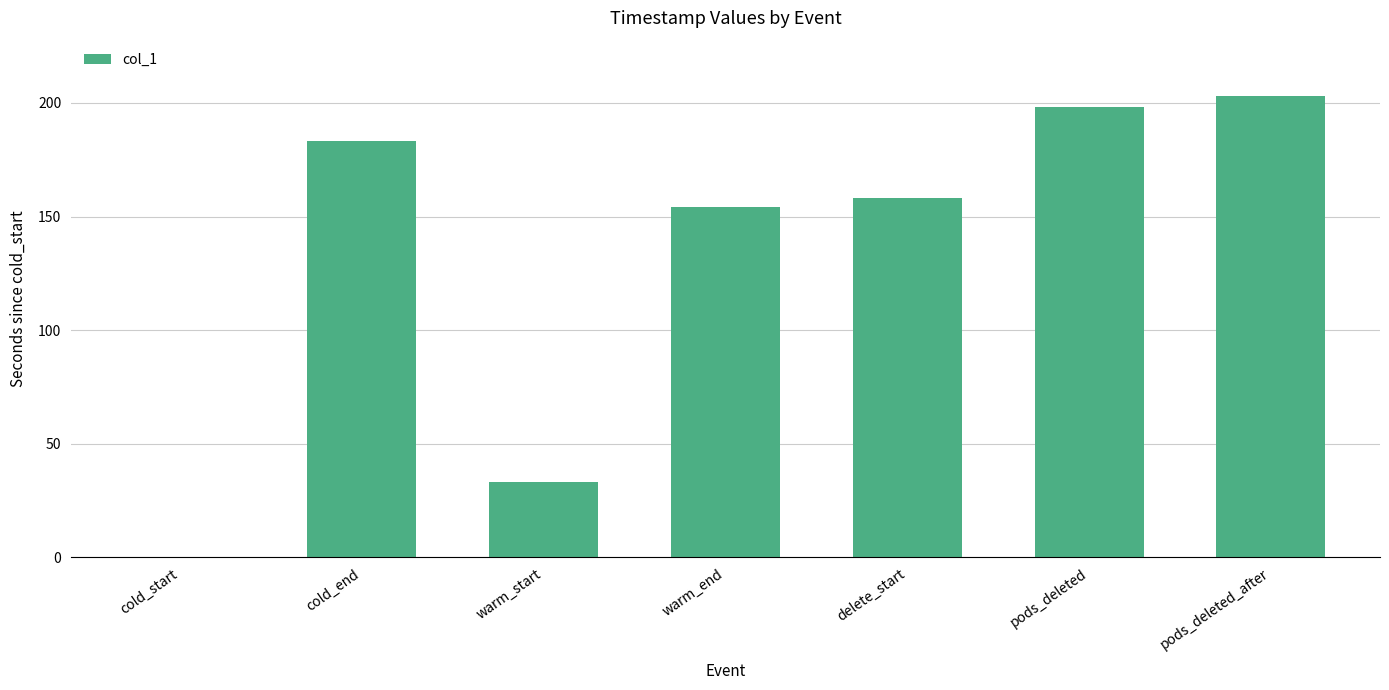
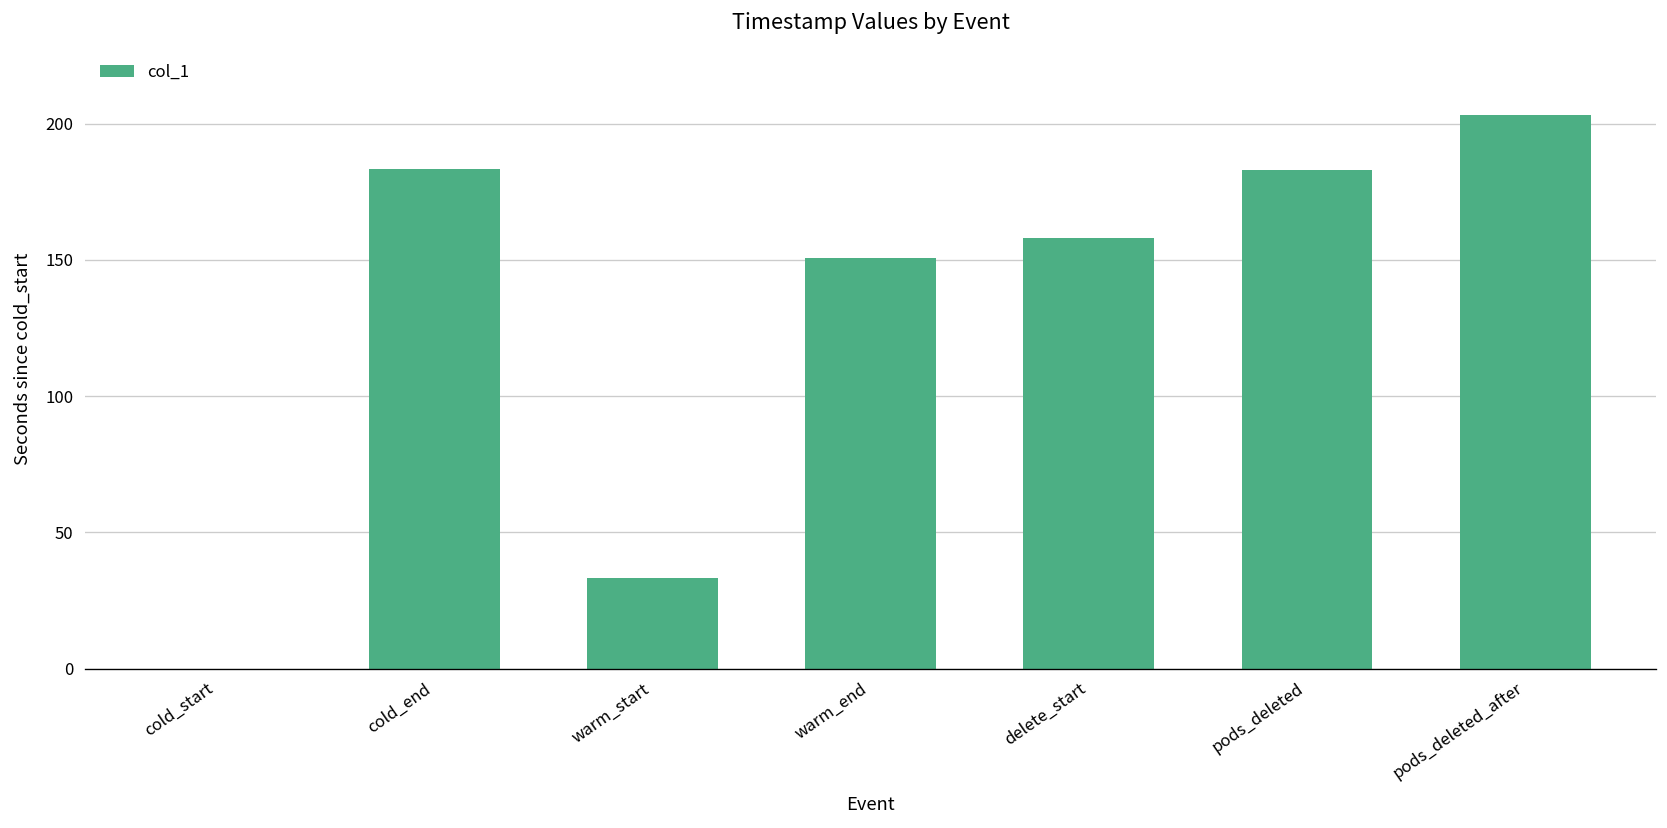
warm_end: 154 -> 151
pods_deleted: 198 -> 183
